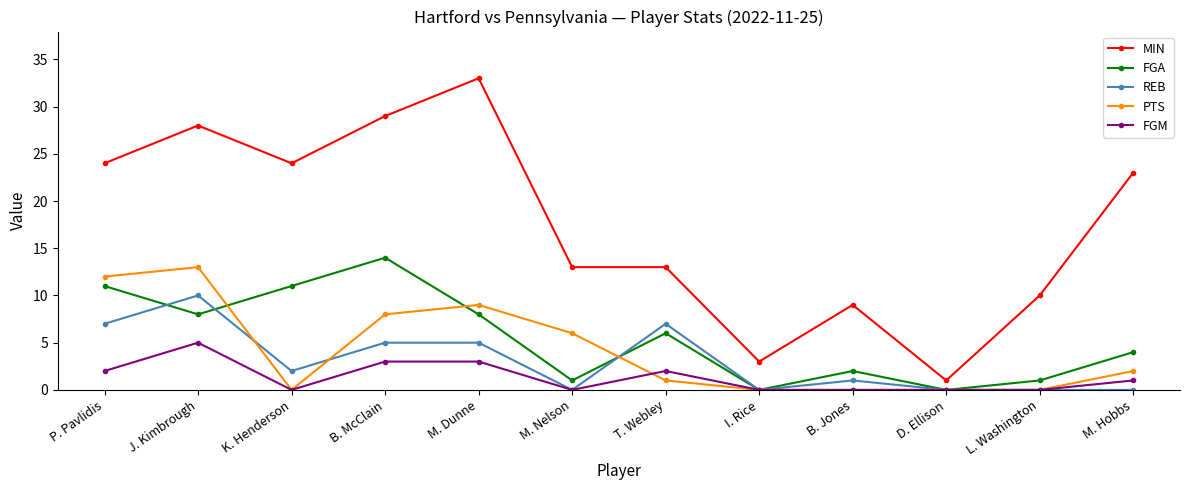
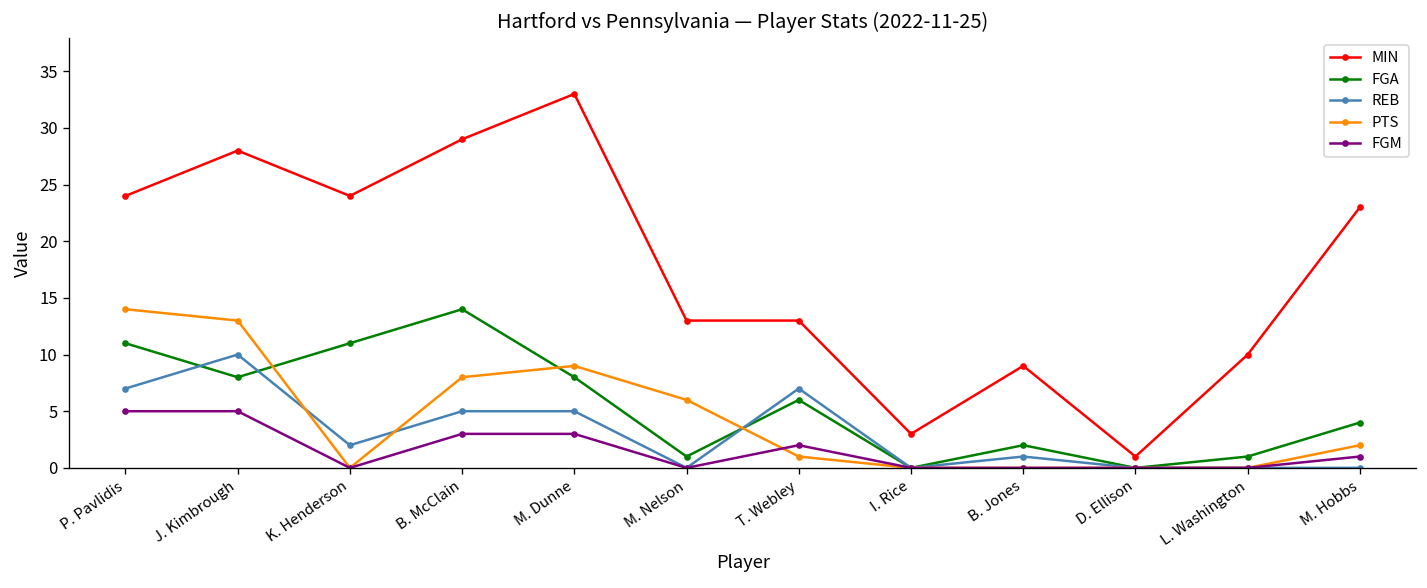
PTS, P. Pavlidis: 12 -> 14
FGM, P. Pavlidis: 2 -> 5
